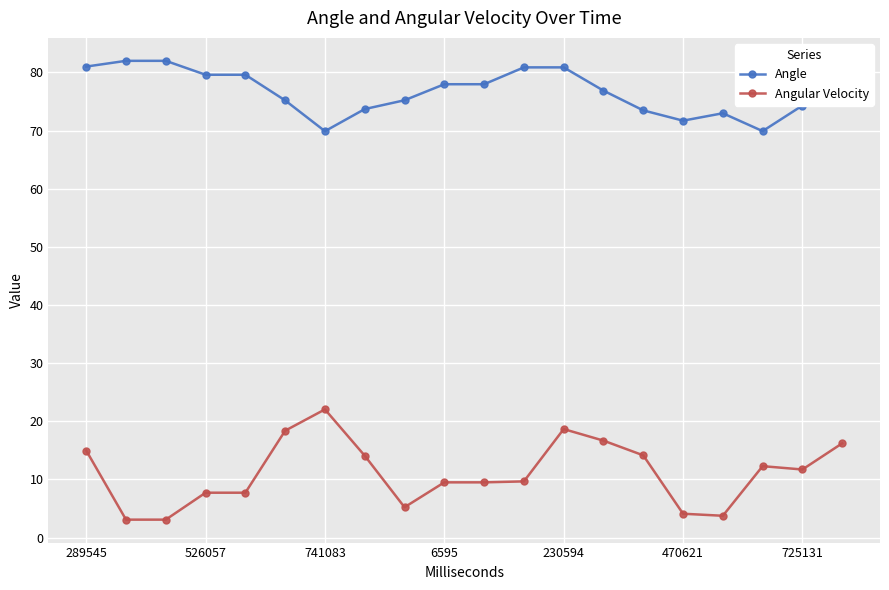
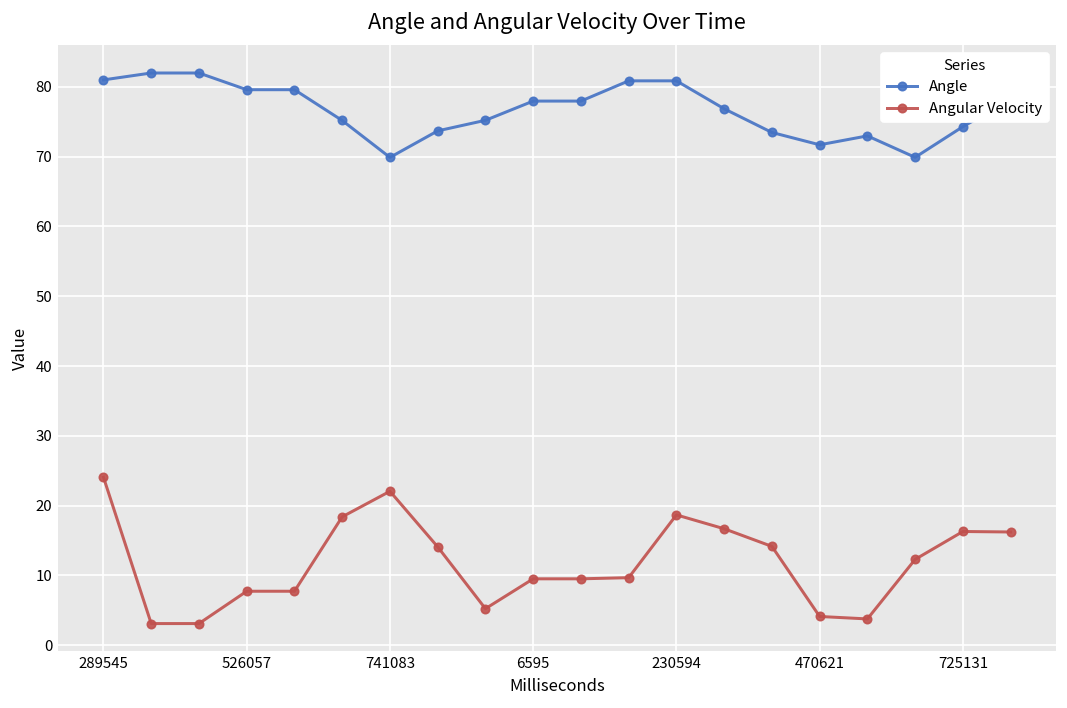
Angular Velocity, 289545: 15 -> 24
Angular Velocity, 725131: 12 -> 16
